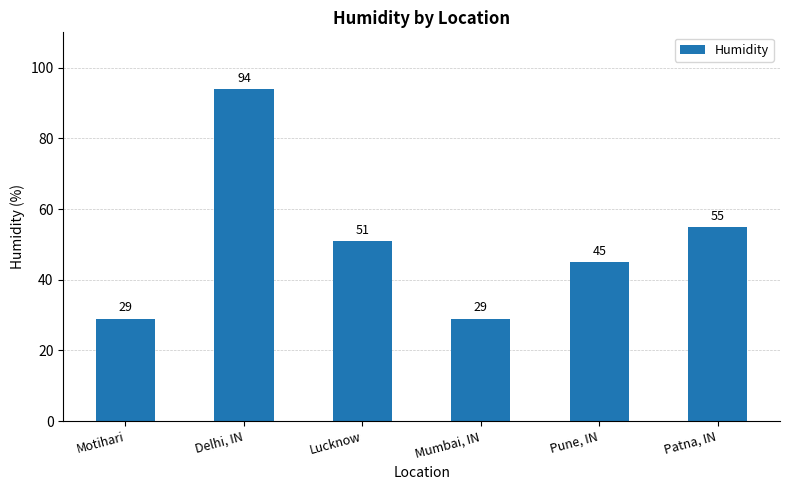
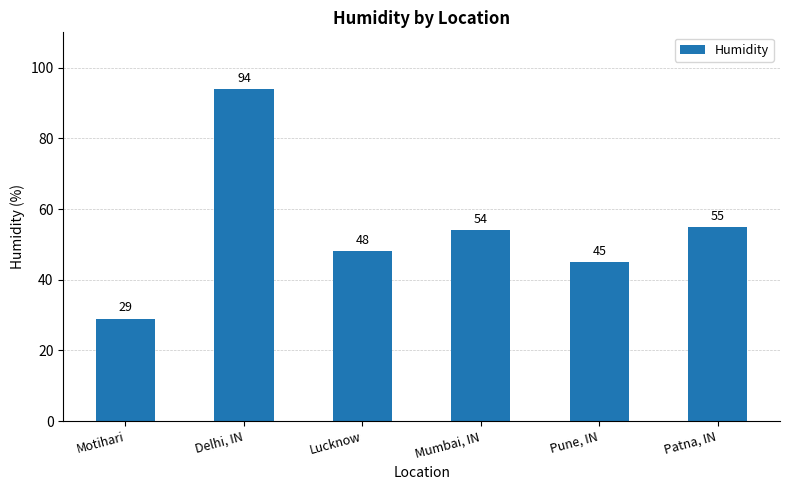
Lucknow: 51 -> 48
Mumbai, IN: 29 -> 54
